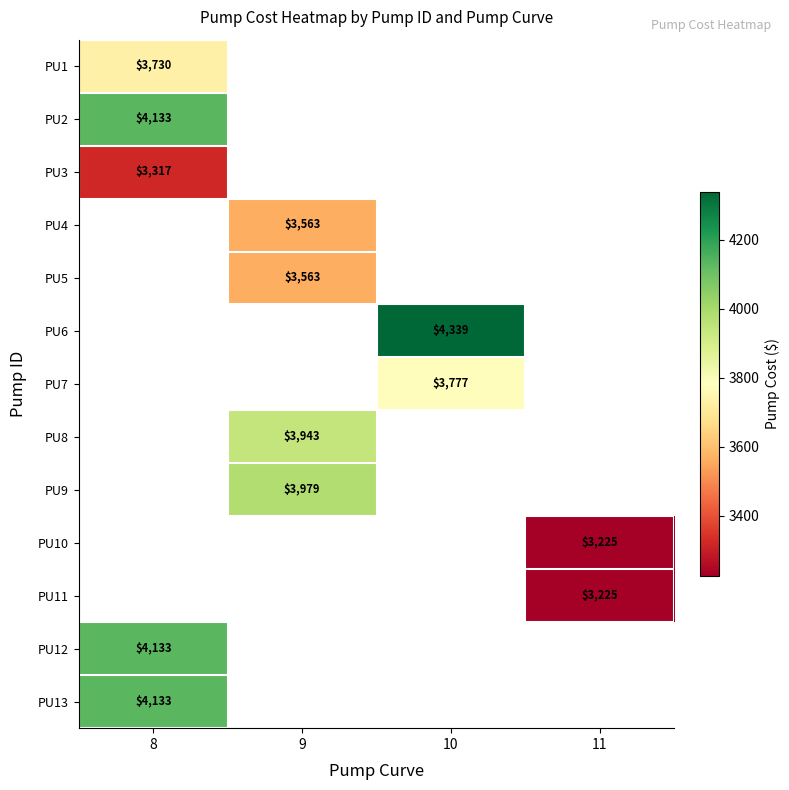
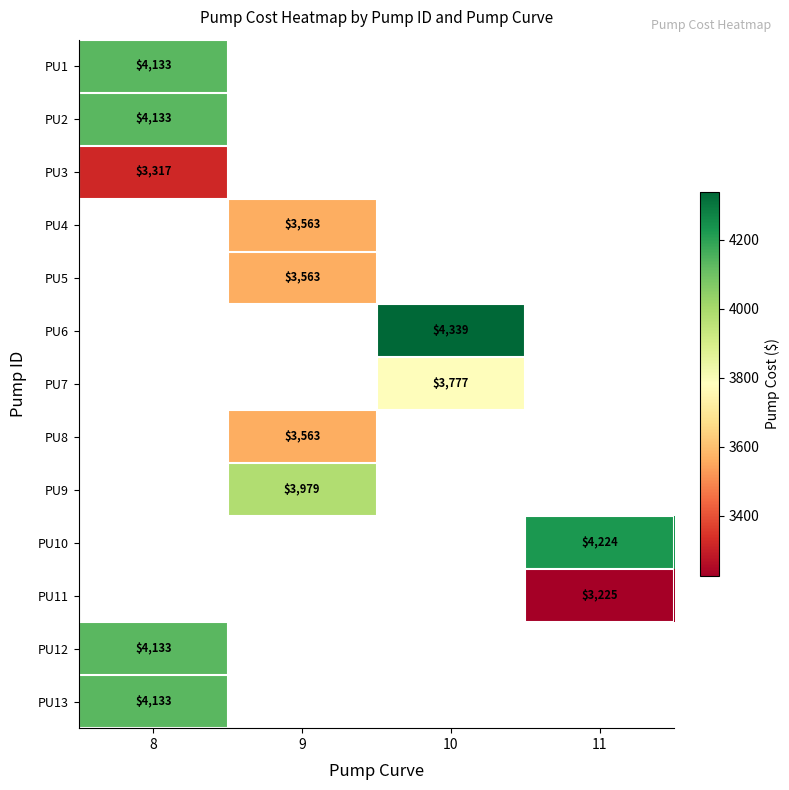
PU1, 8: $3,730 -> $4,133
PU8, 9: $3,943 -> $3,563
PU10, 11: $3,225 -> $4,224
